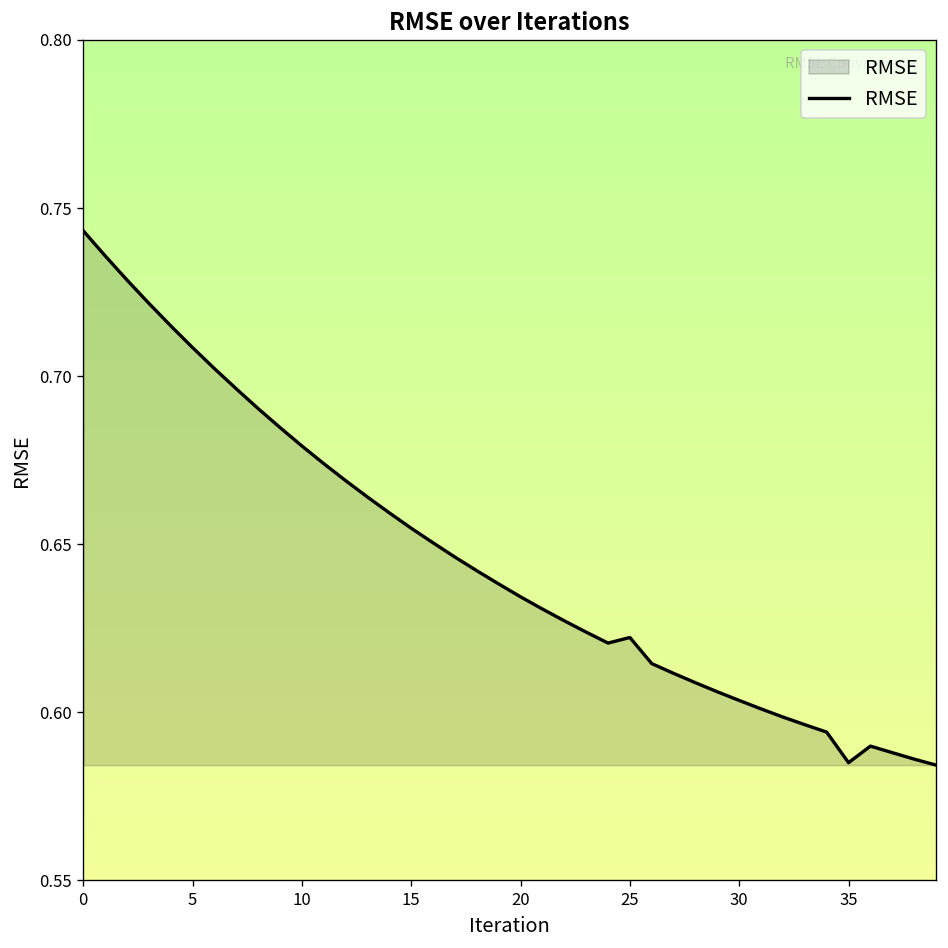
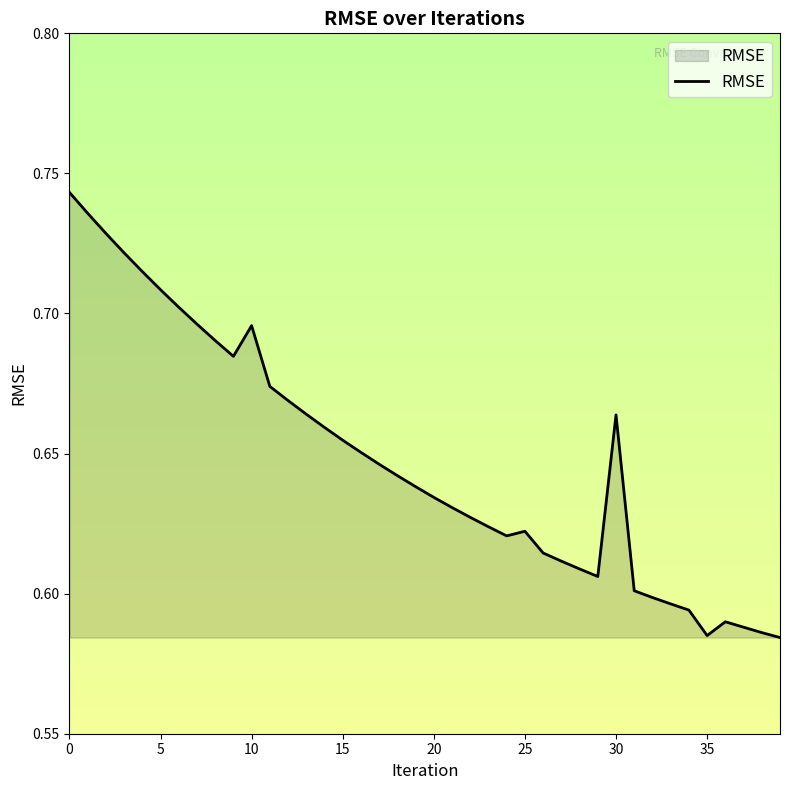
10: 0.679 -> 0.696
30: 0.604 -> 0.664
